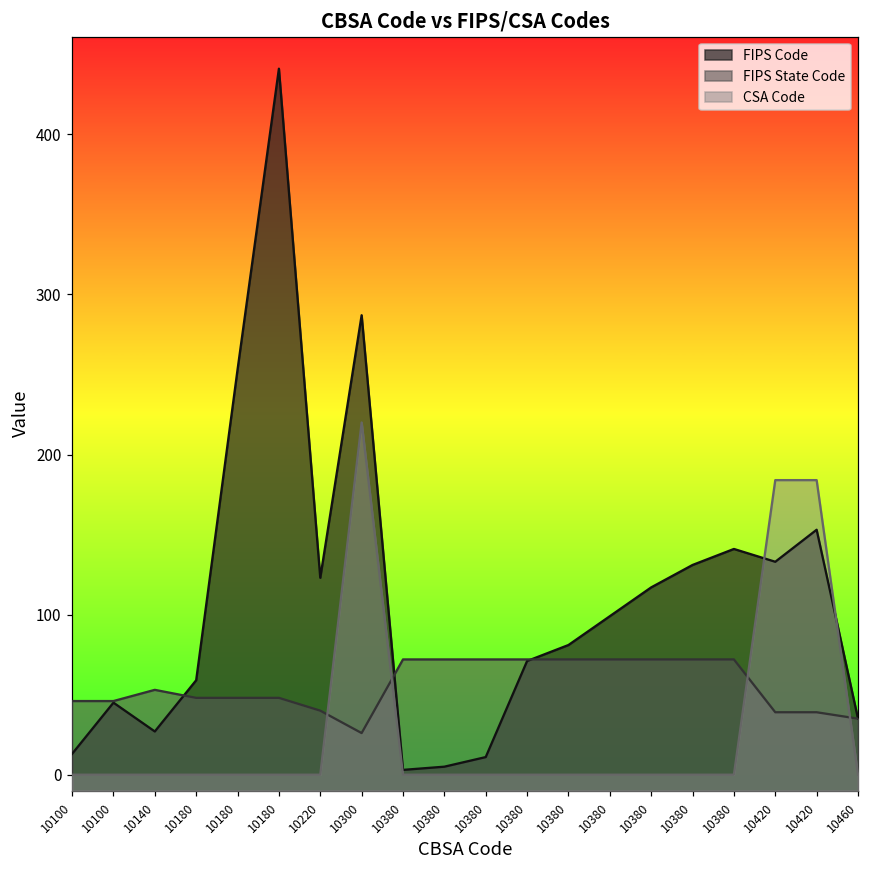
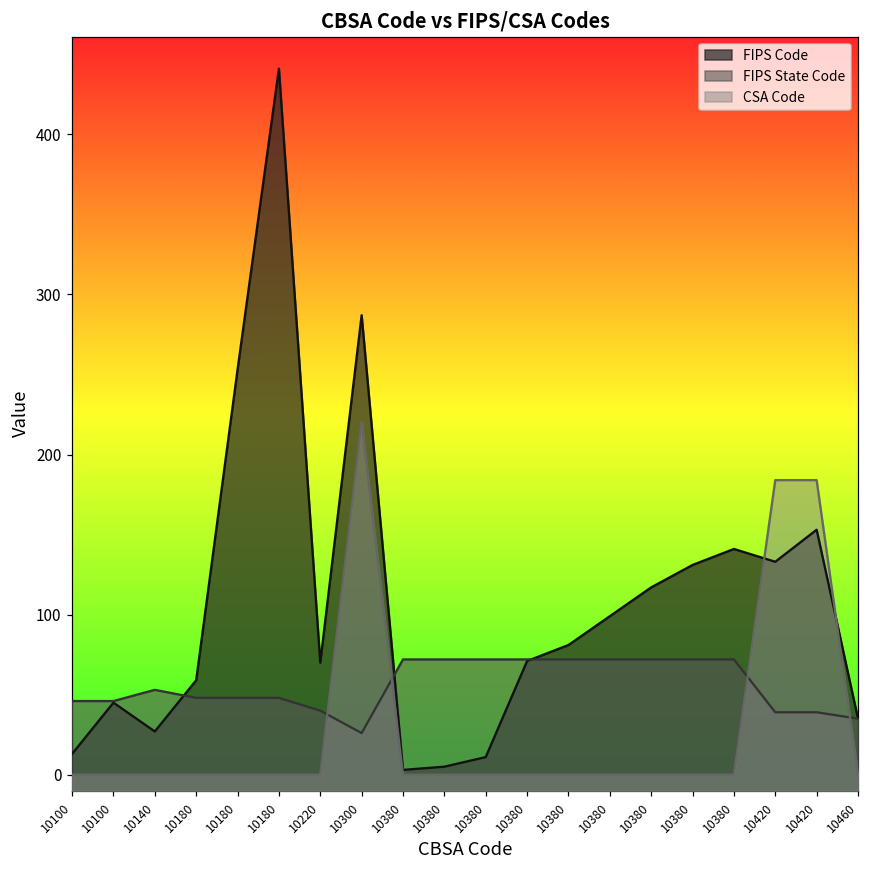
FIPS Code, 10220: 123 -> 70
